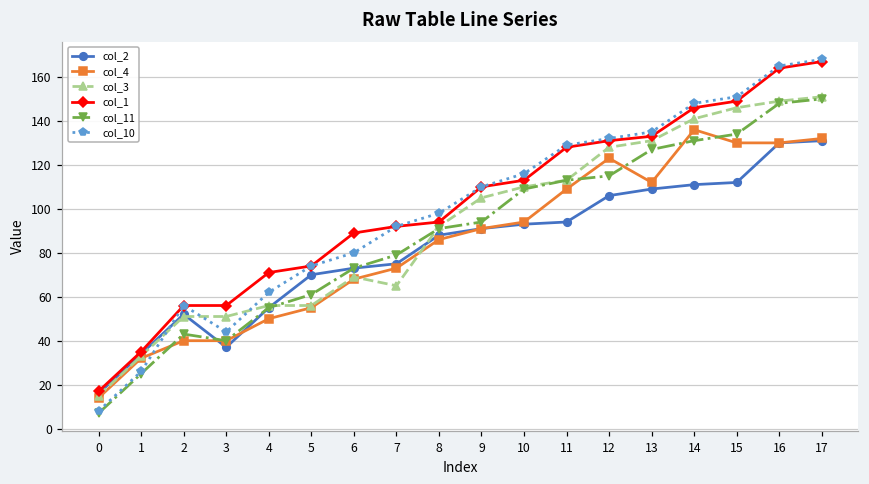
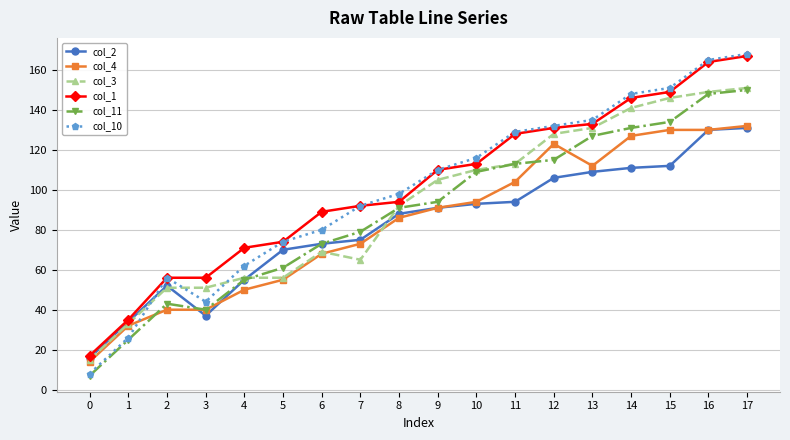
col_4, 11: 109 -> 104
col_4, 14: 136 -> 127
